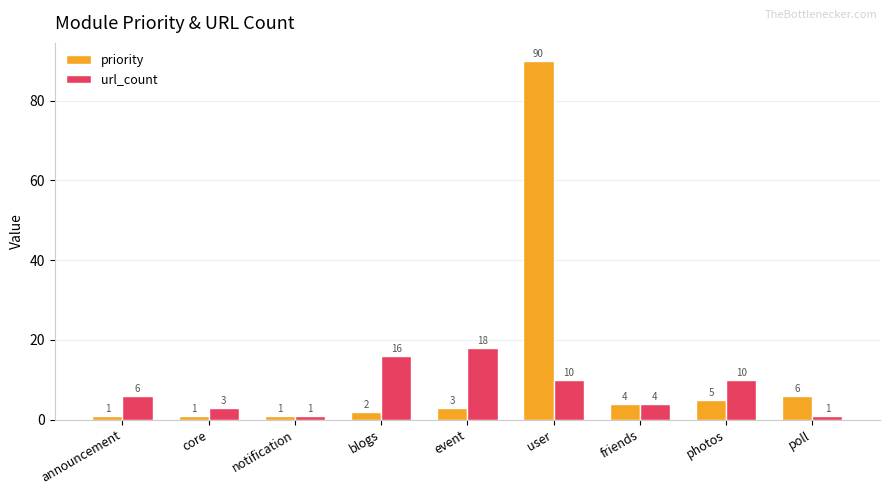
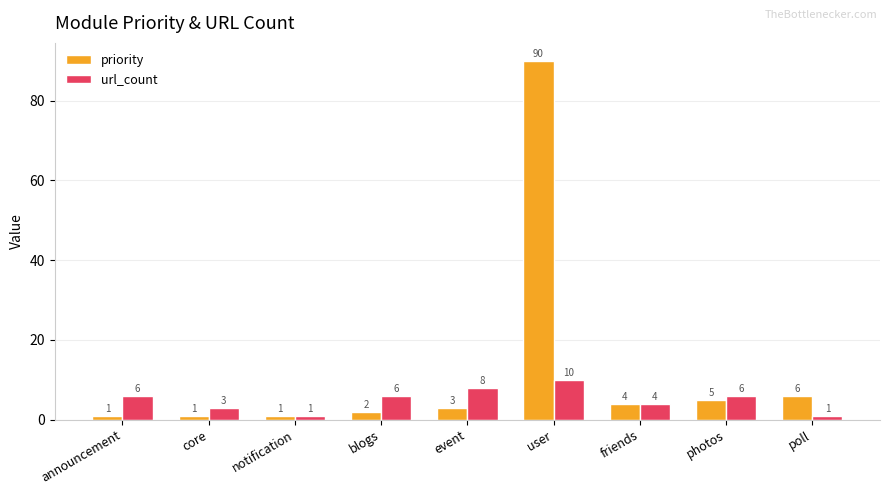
url_count, blogs: 16 -> 6
url_count, event: 18 -> 8
url_count, photos: 10 -> 6
